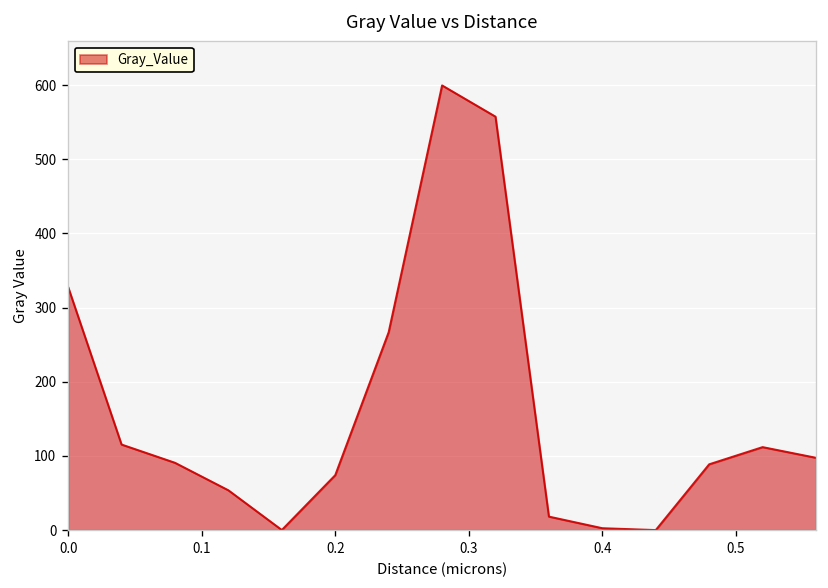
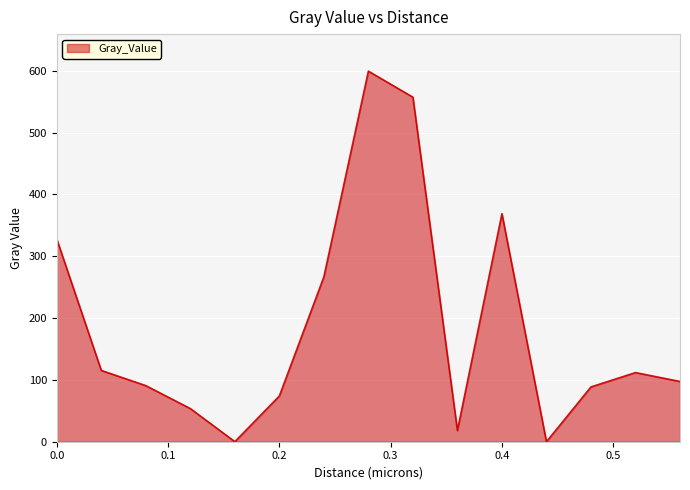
0.4: 0 -> 370
